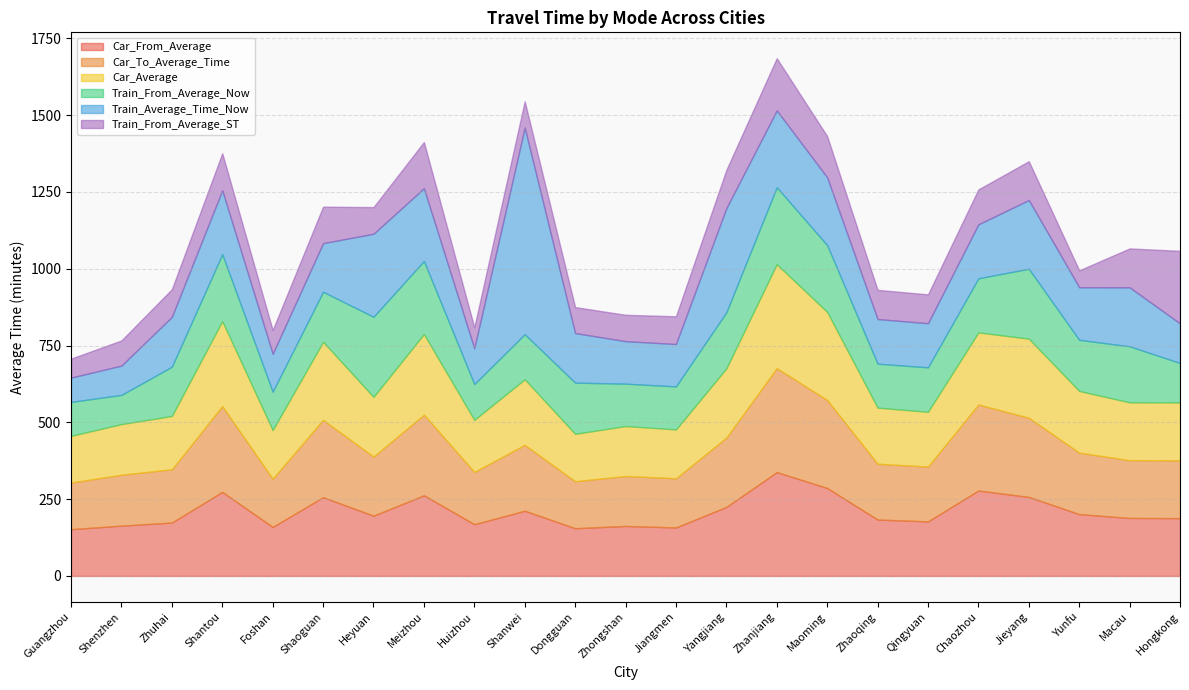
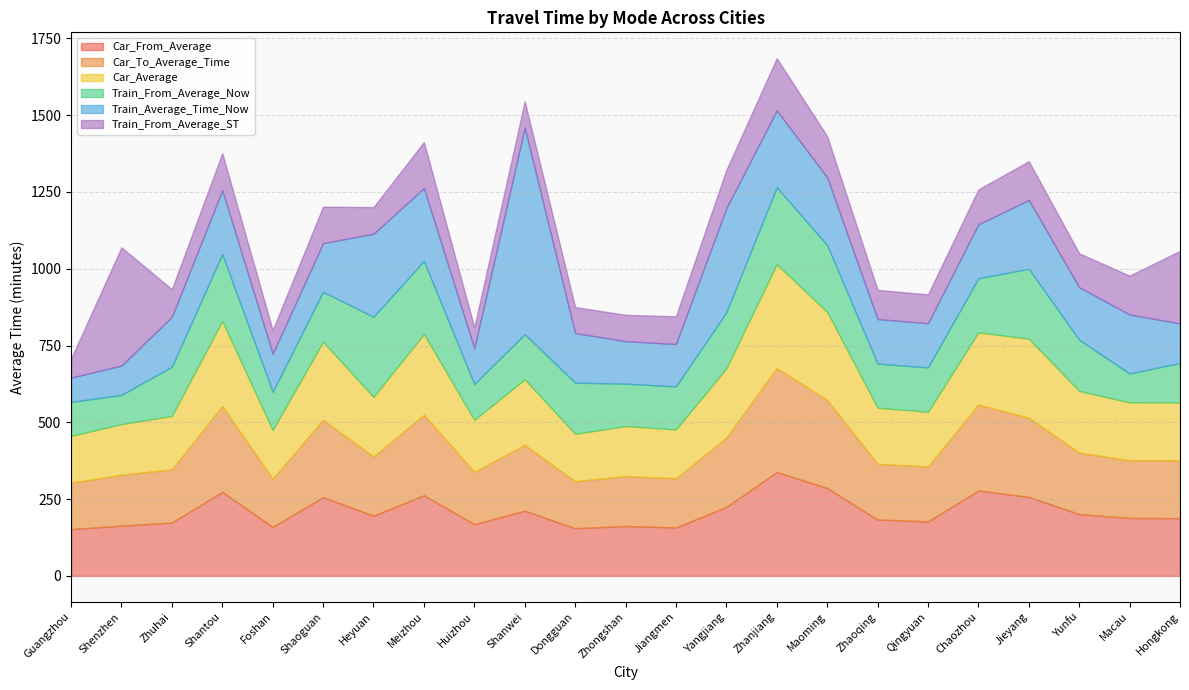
Train_From_Average_ST, Shenzhen: 80 -> 380
Train_From_Average_ST, Yunfu: 60 -> 110
Train_From_Average_Now, Macau: 180 -> 90
